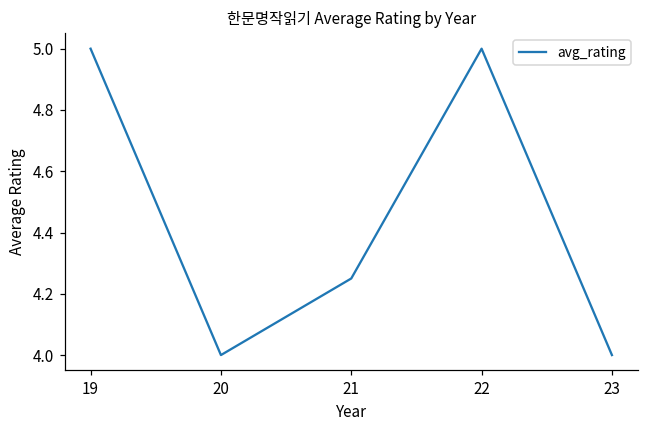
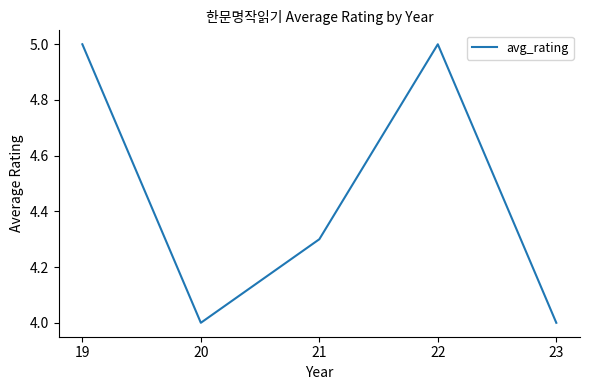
21: 4.25 -> 4.30
